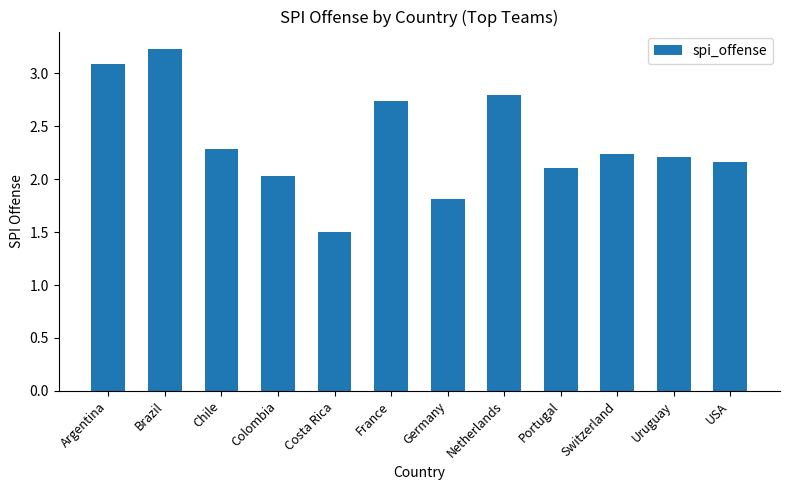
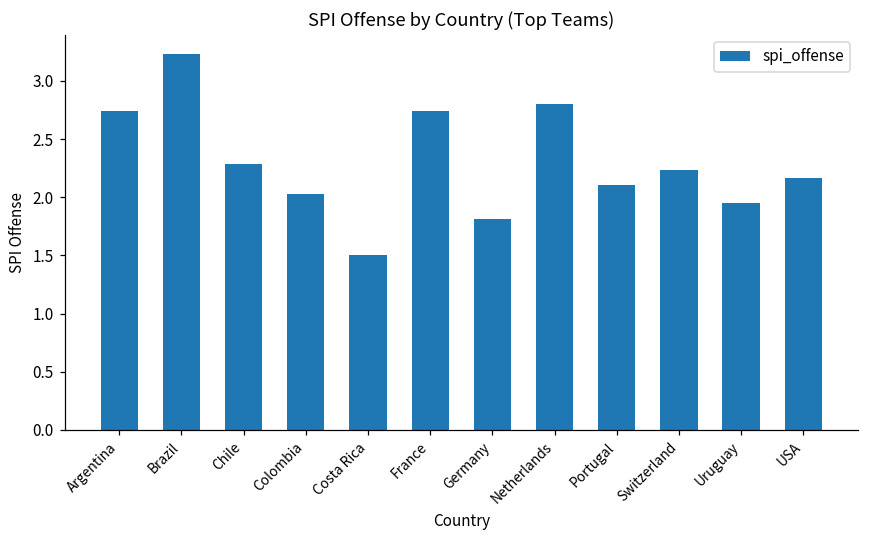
Argentina: 3.09 -> 2.74
Uruguay: 2.21 -> 1.95
